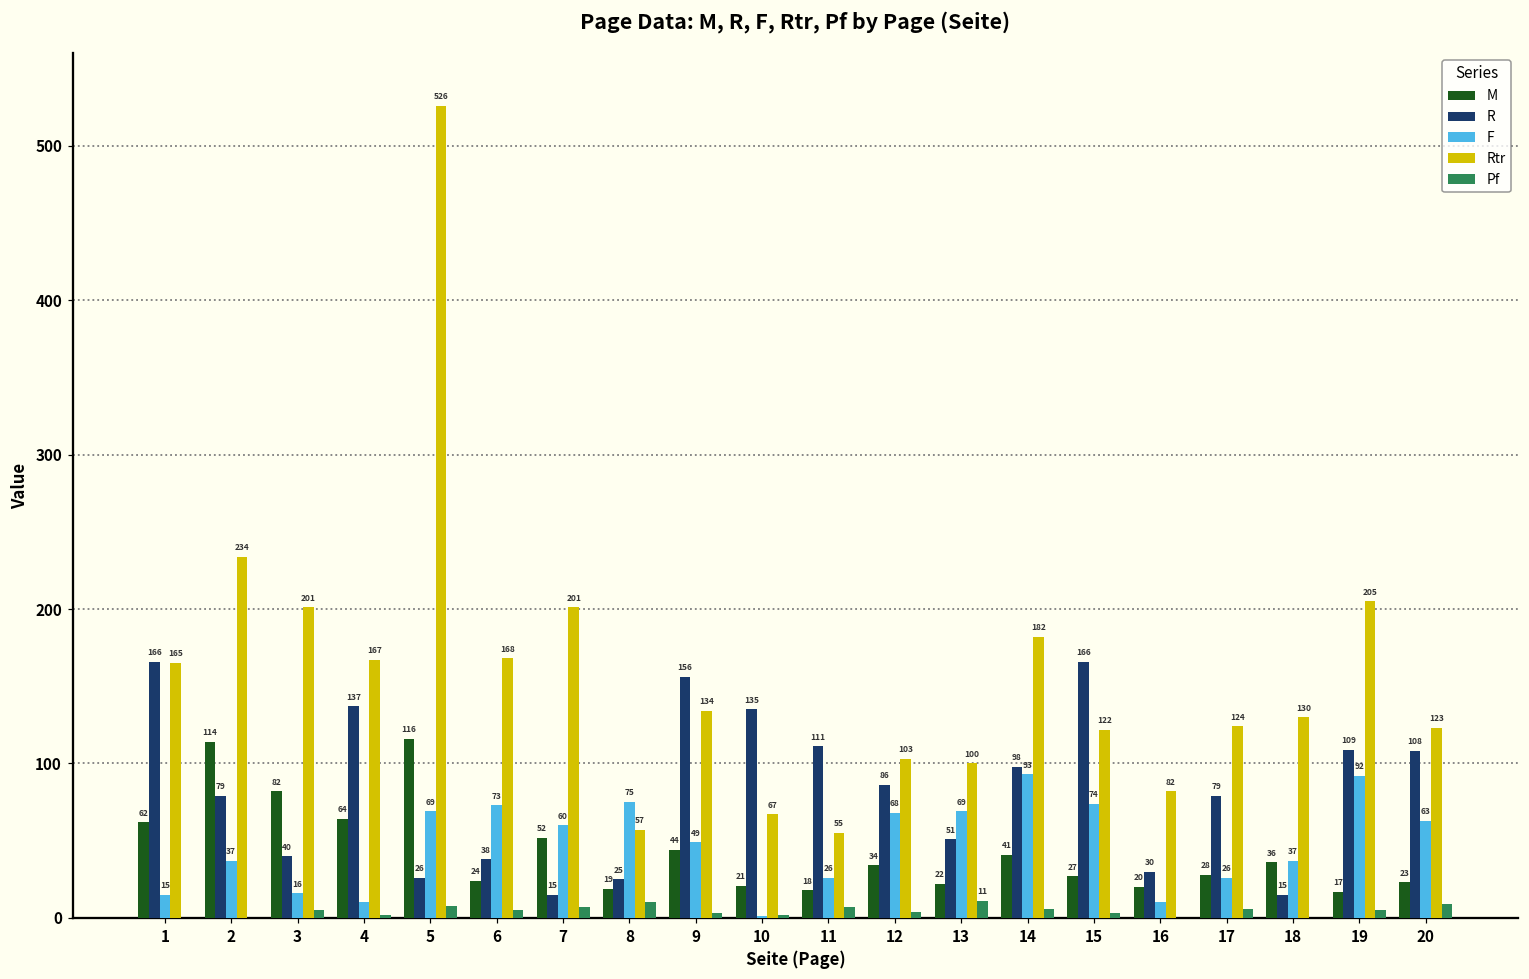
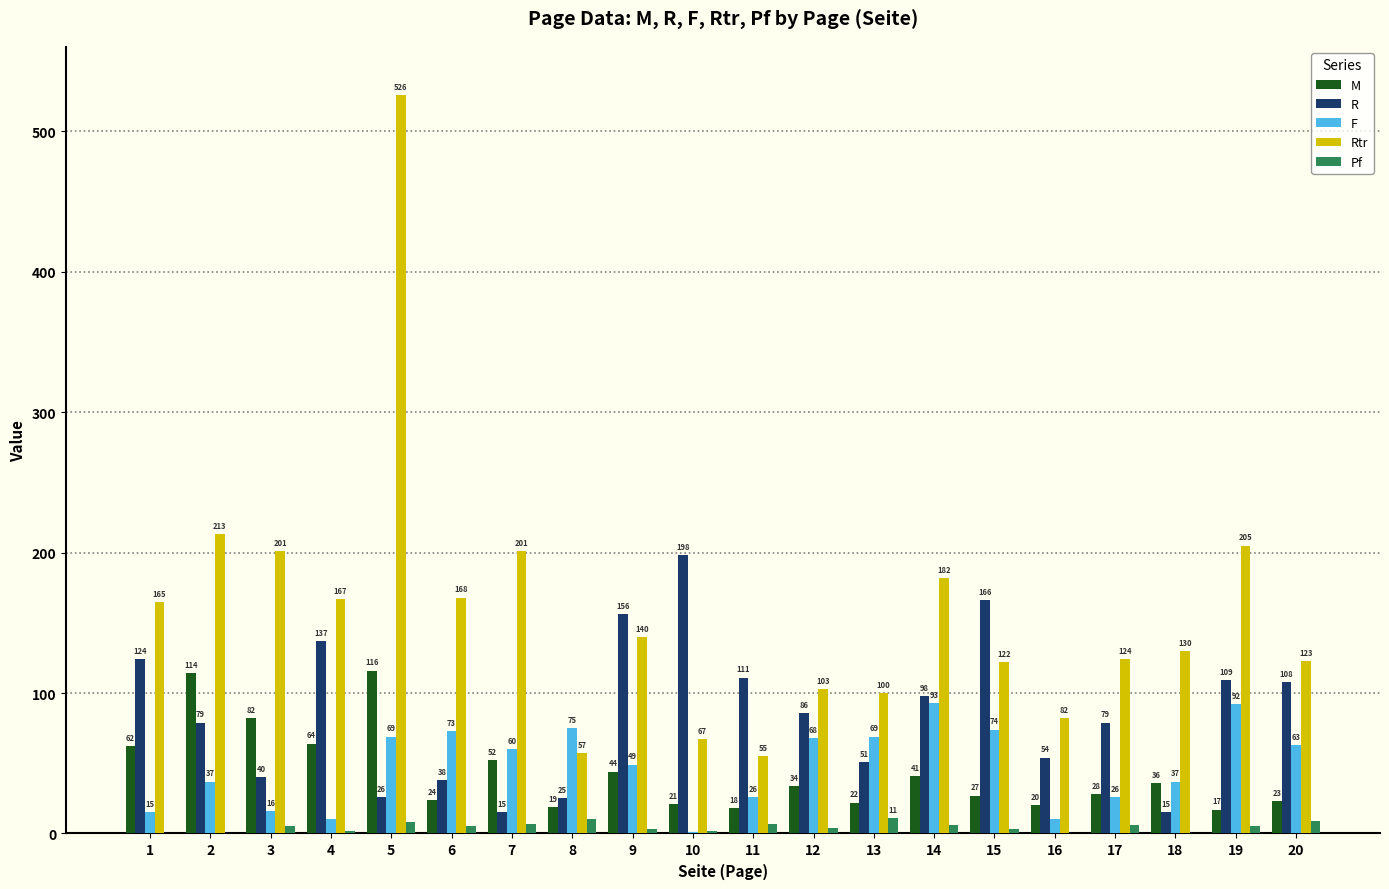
R, 1: 166 -> 124
Rtr, 2: 234 -> 213
Rtr, 9: 134 -> 140
R, 10: 135 -> 198
R, 16: 30 -> 54
